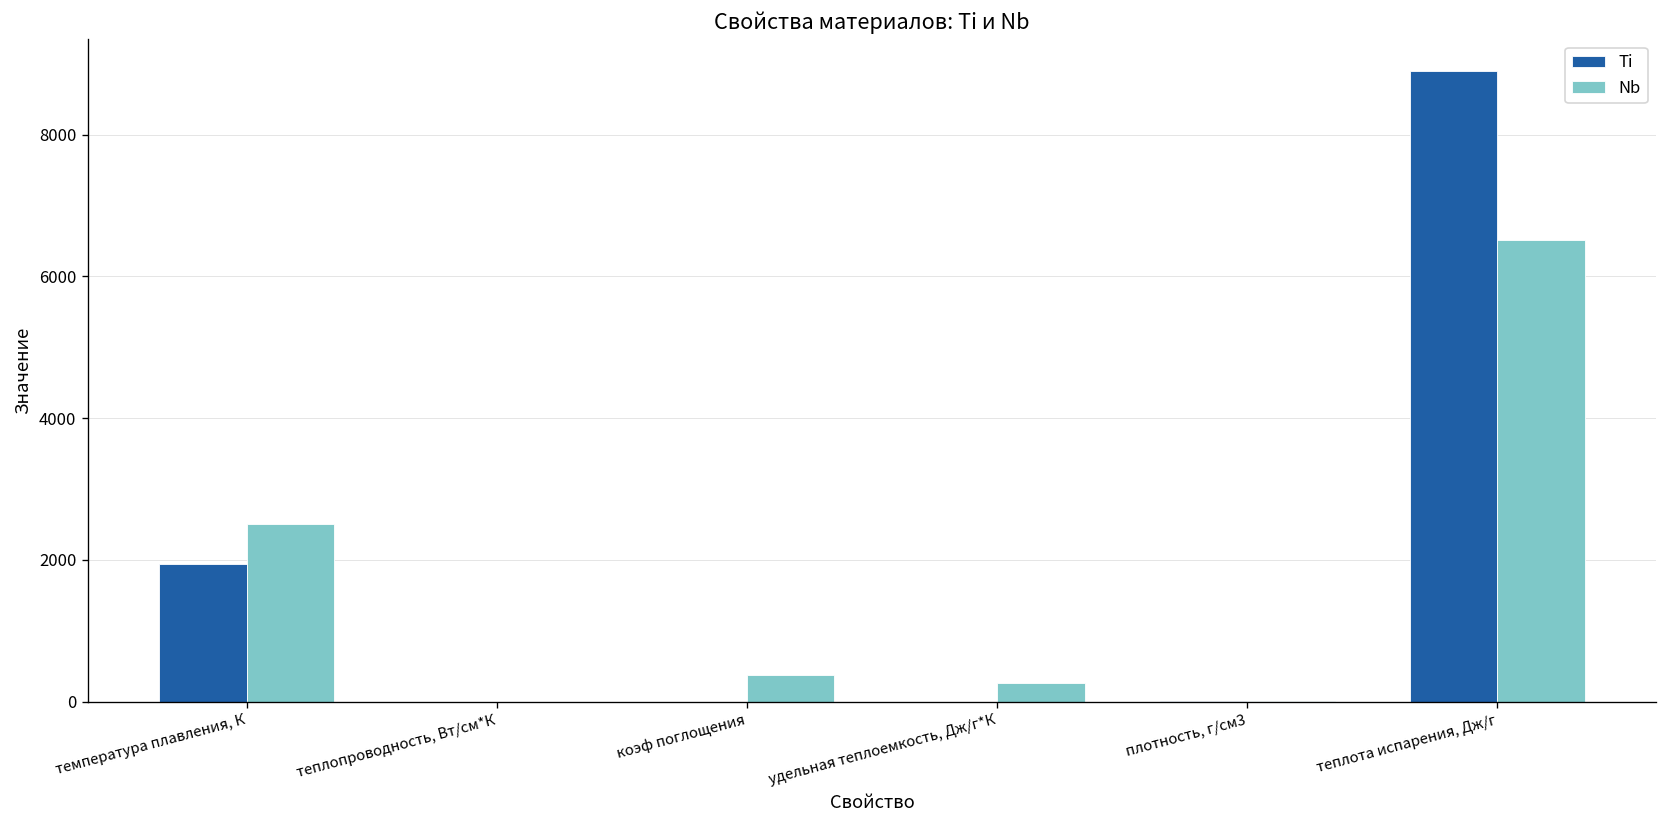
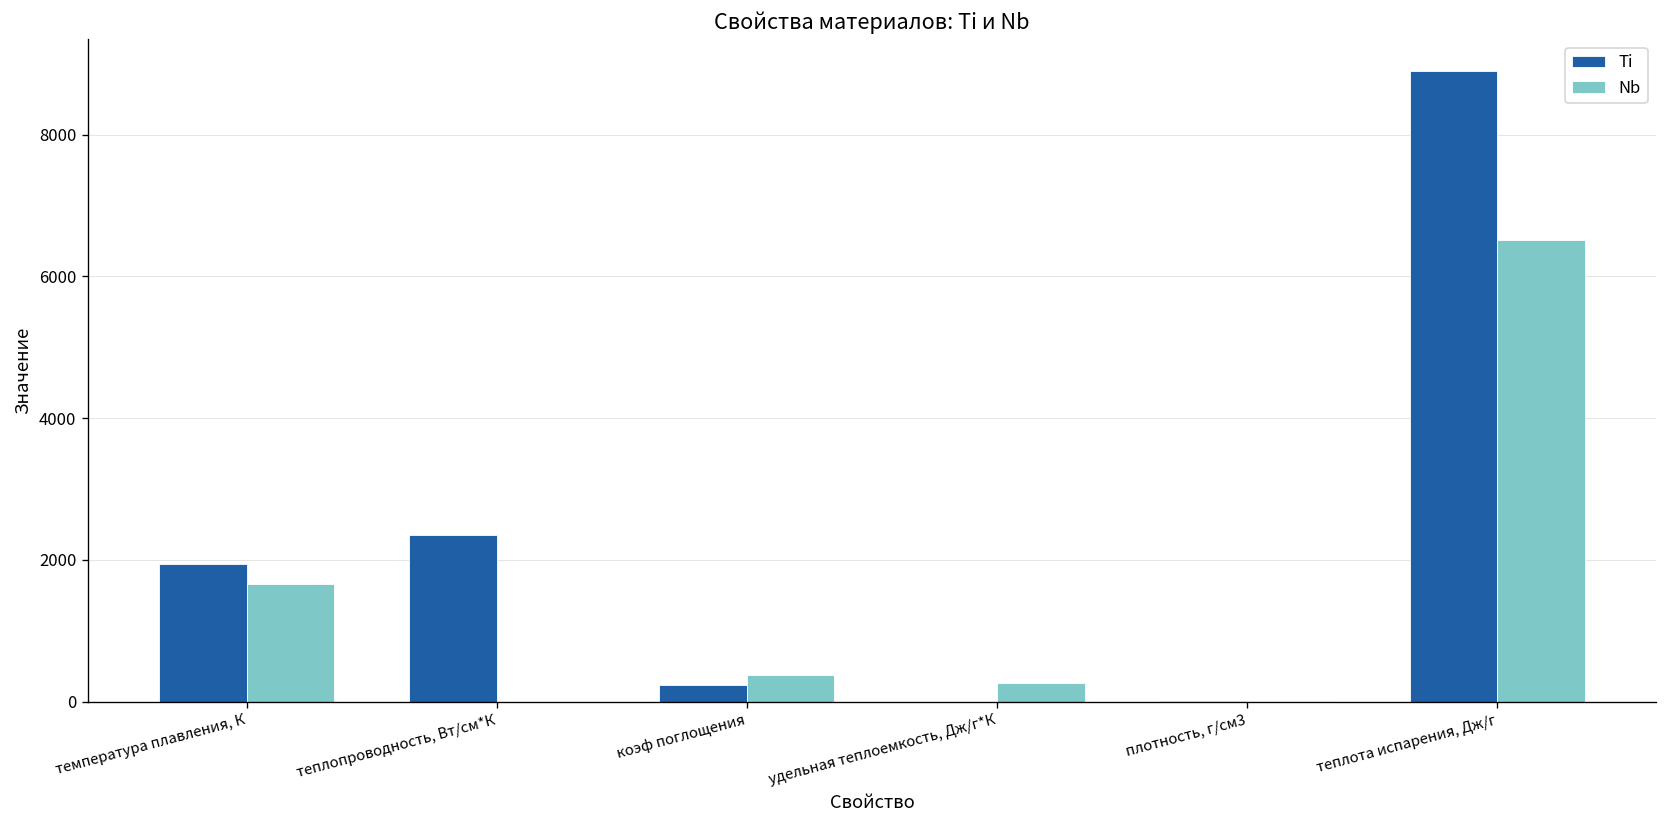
Nb, температура плавления, К: 2500 -> 1700
Ti, теплопроводность, Вт/см*К: 0 -> 2300
Ti, коэф поглощения: 0 -> 200
